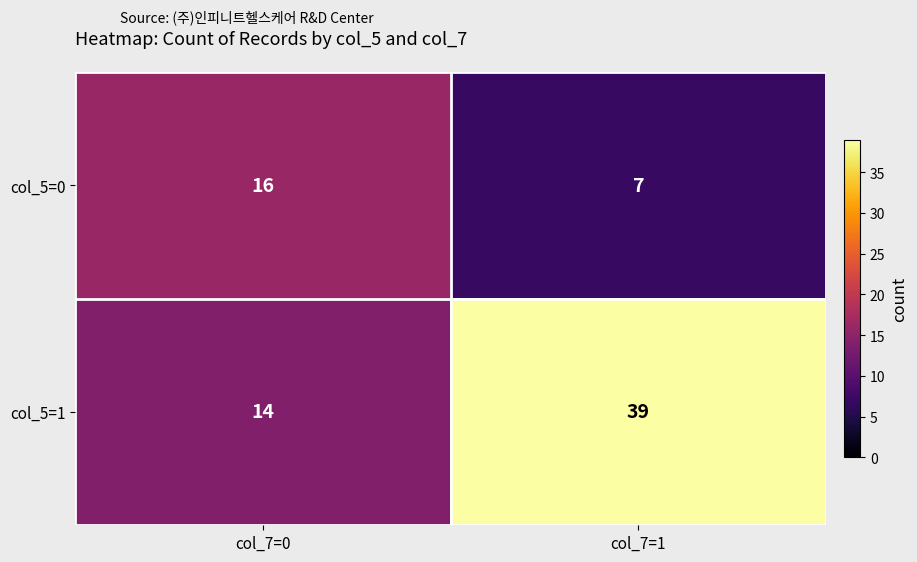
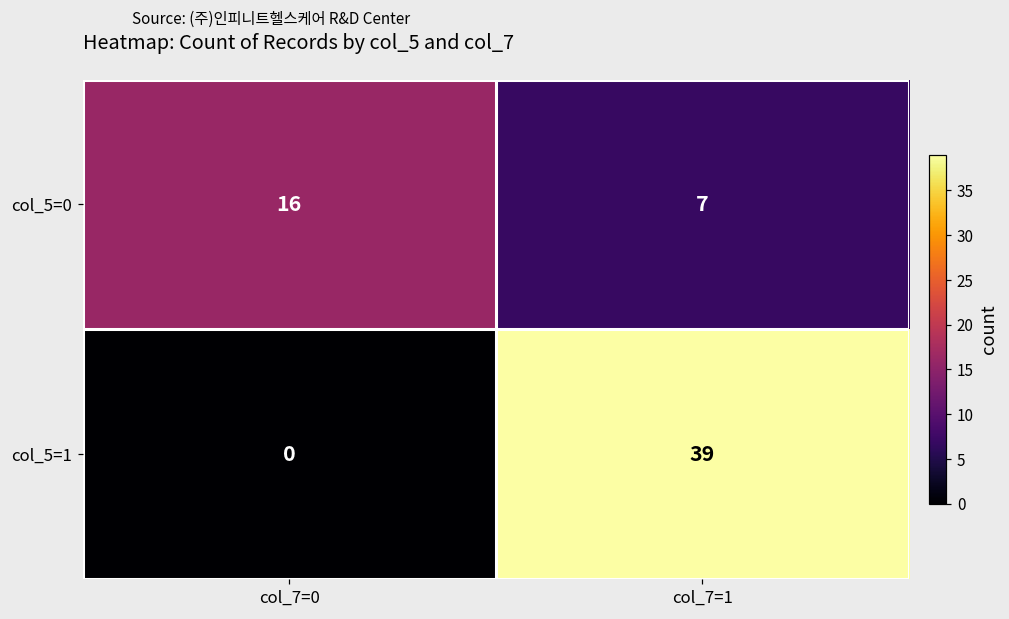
col_5=1, col_7=0: 14 -> 0
